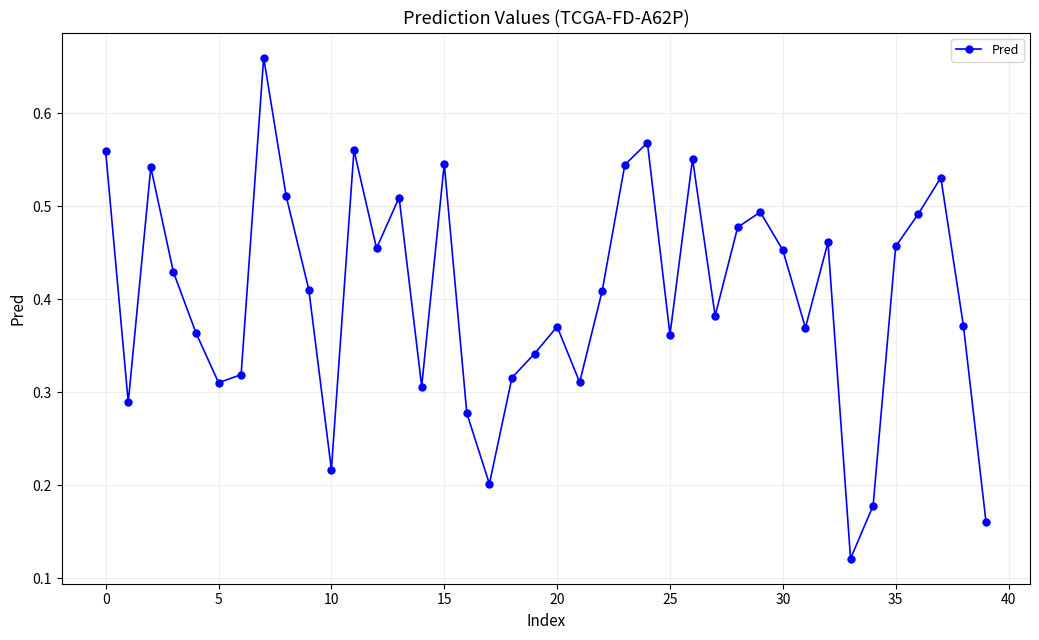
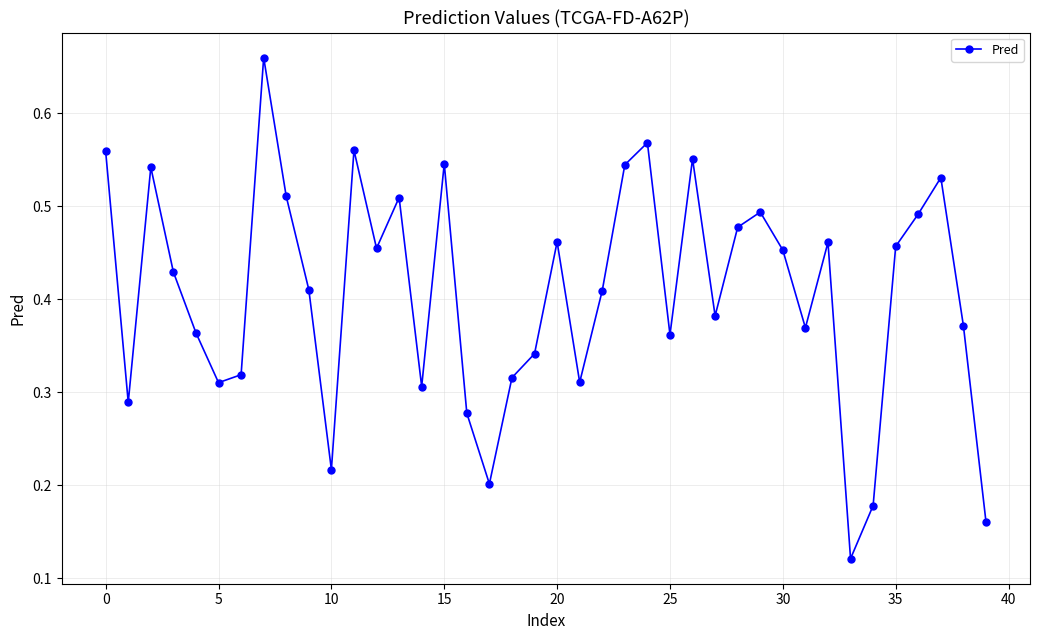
20: 0.37 -> 0.46
